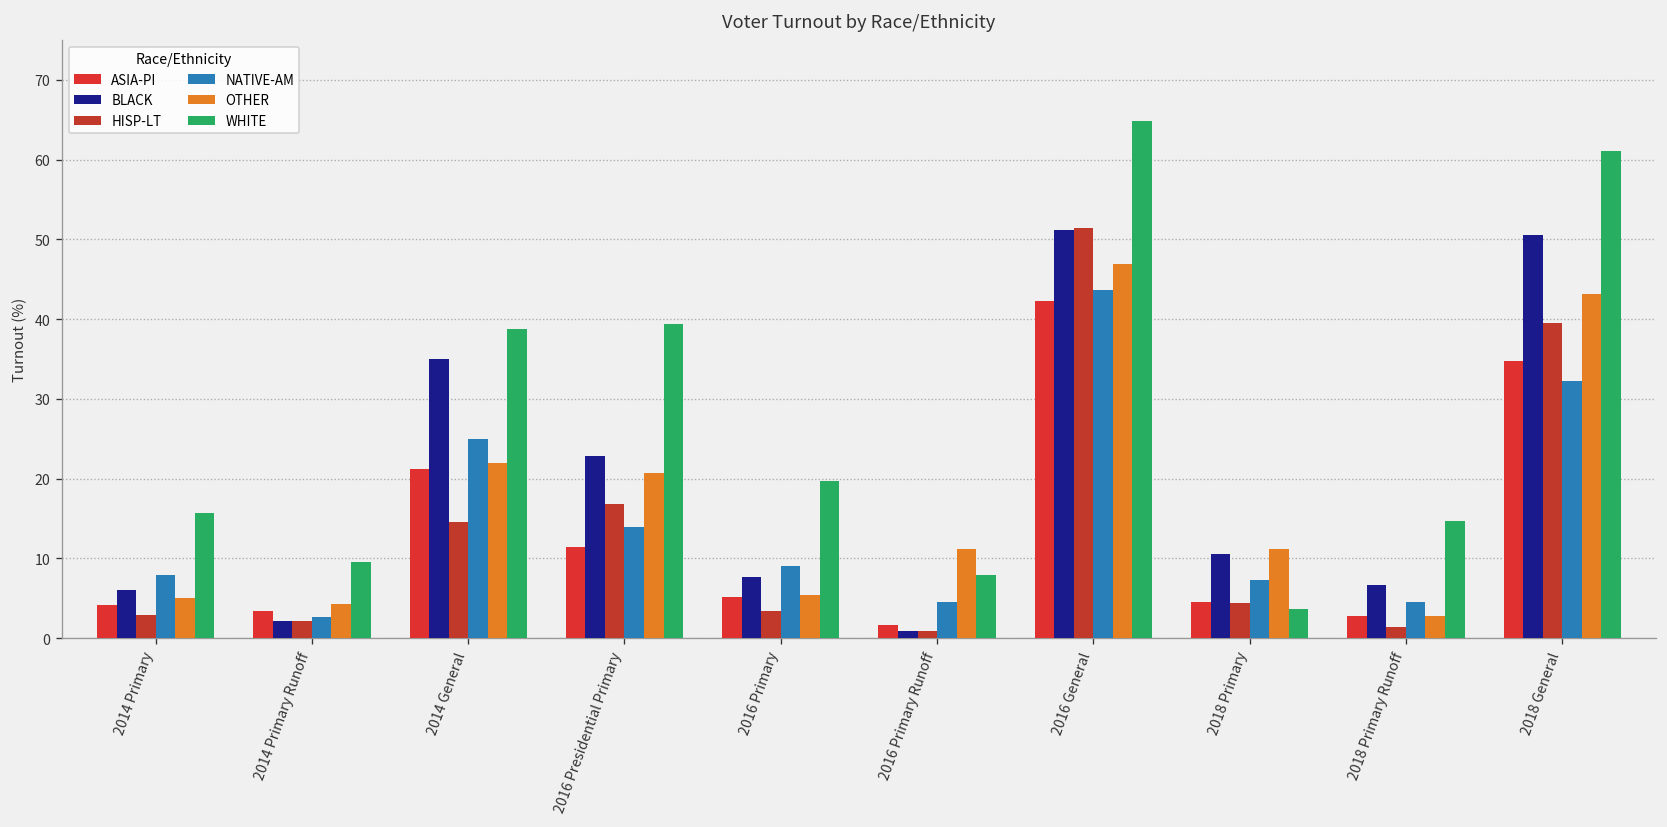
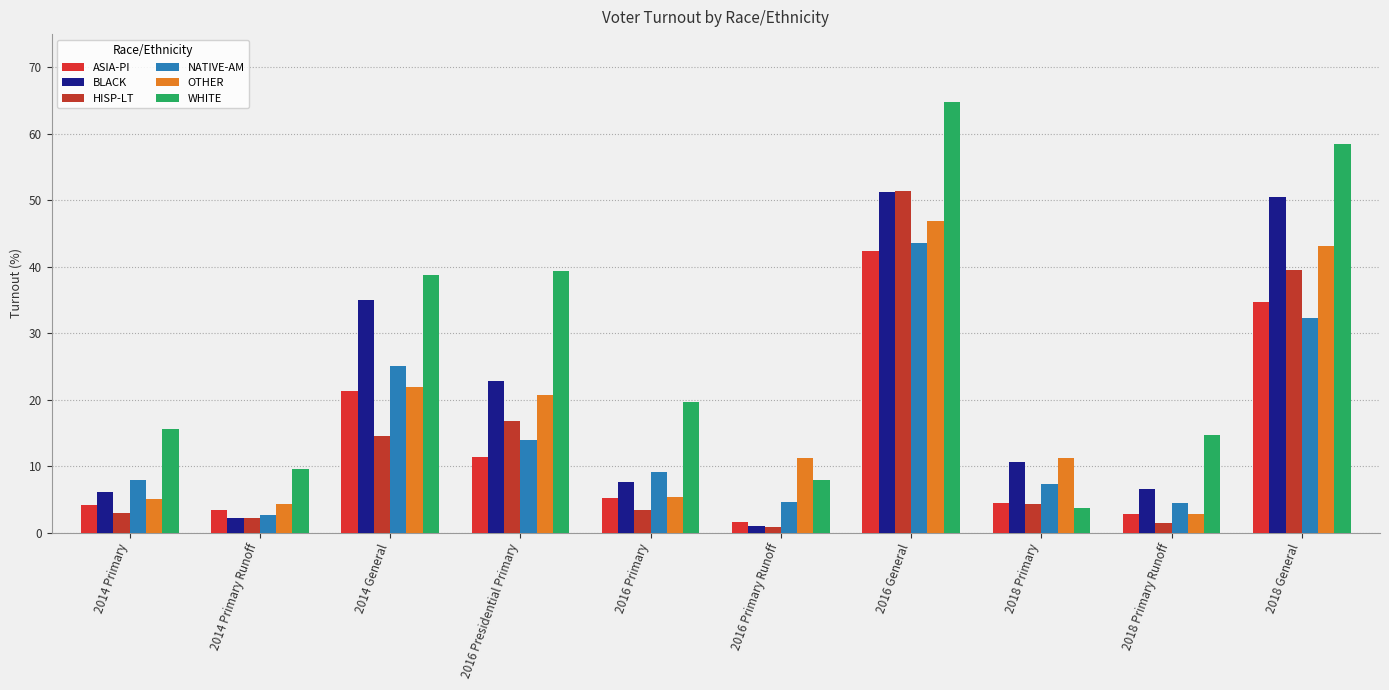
WHITE, 2018 General: 61 -> 58
